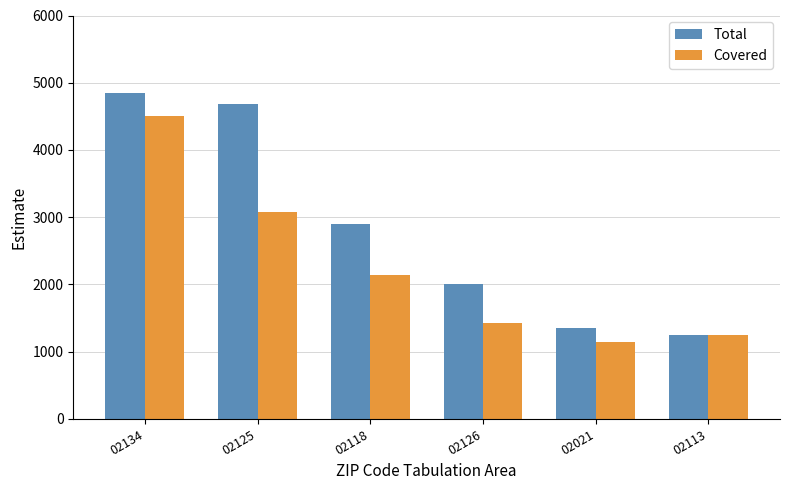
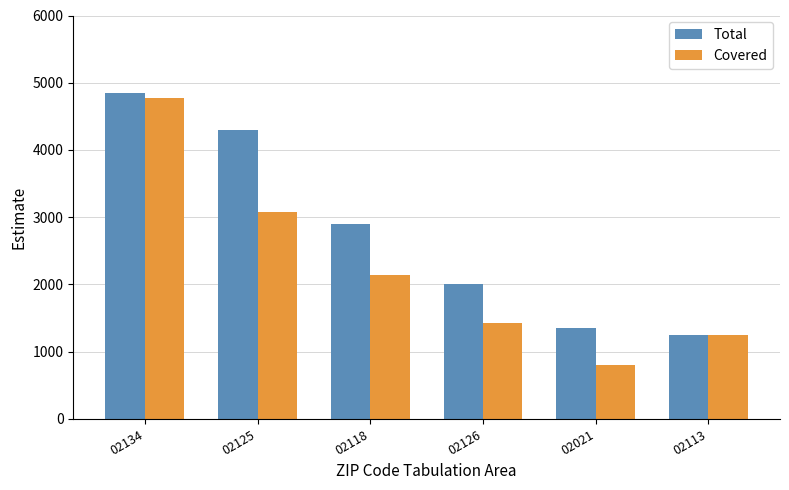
Covered, 02134: 4500 -> 4800
Total, 02125: 4700 -> 4300
Covered, 02021: 1100 -> 800
